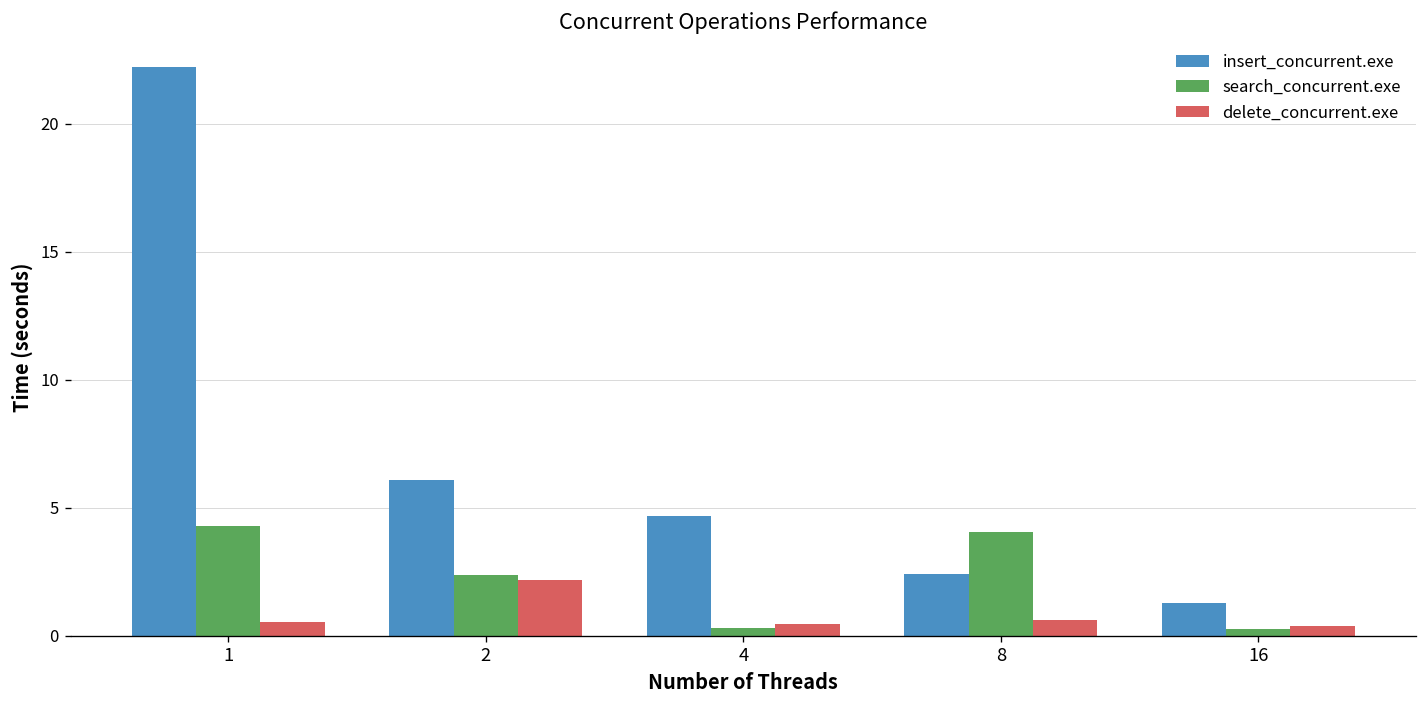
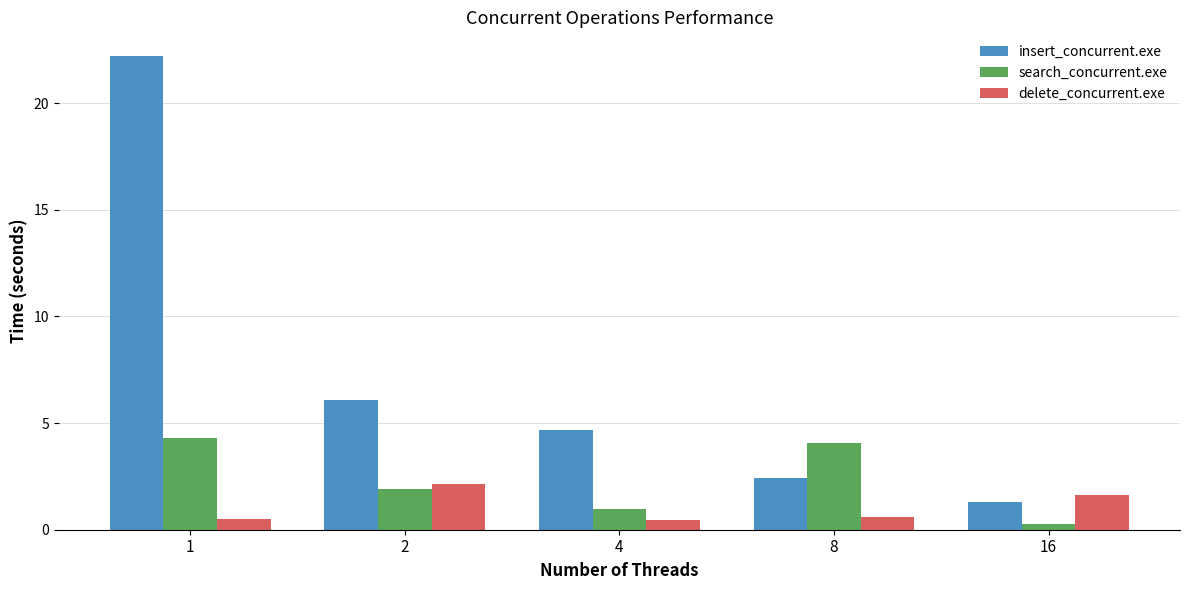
search_concurrent.exe, 2: 2.4 -> 1.9
search_concurrent.exe, 4: 0.3 -> 1.0
delete_concurrent.exe, 16: 0.4 -> 1.6
